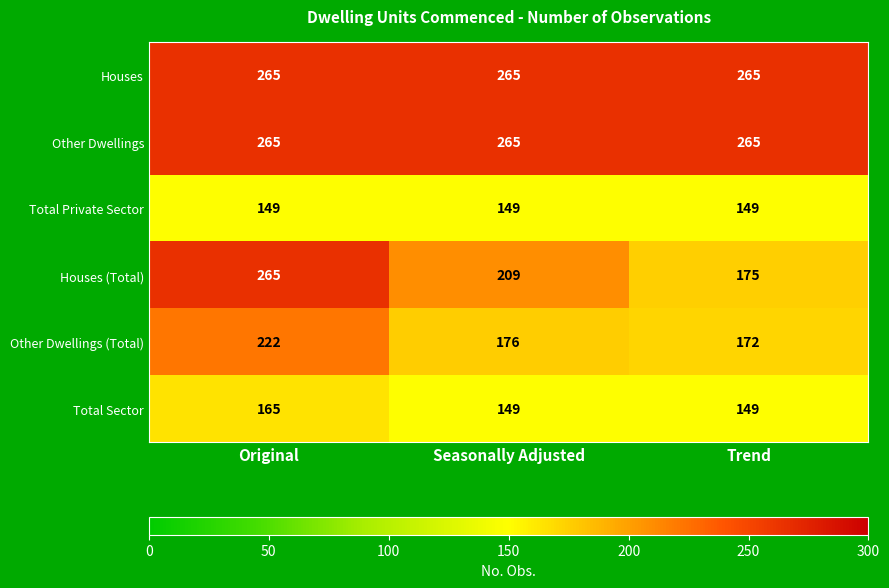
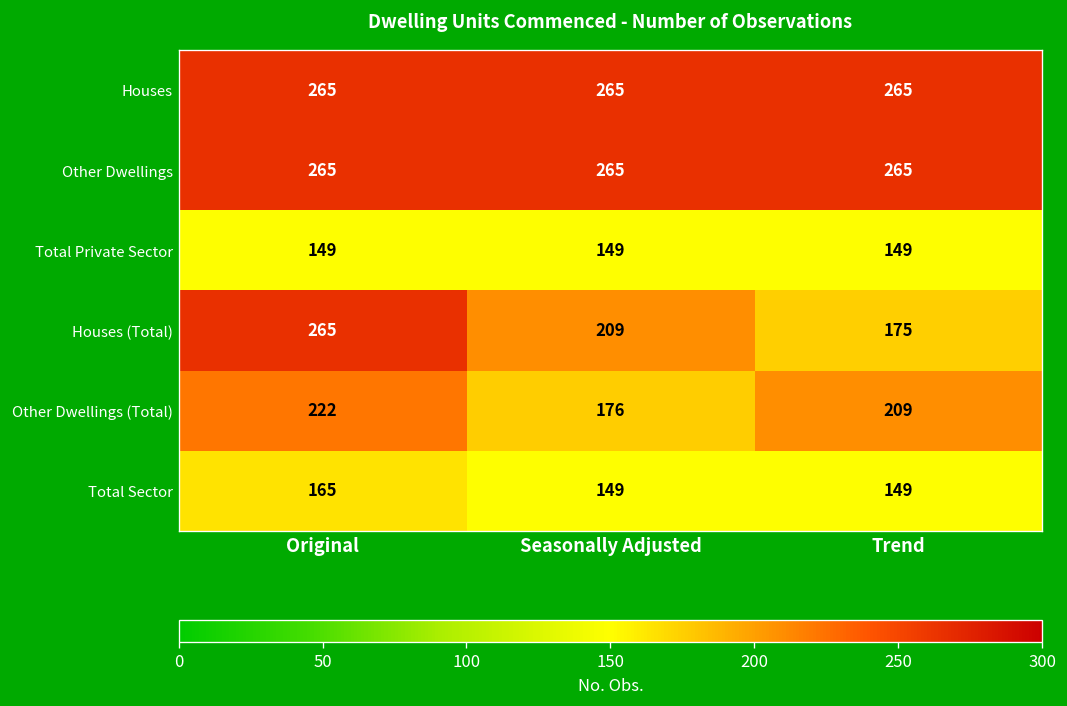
Other Dwellings (Total), Trend: 172 -> 209
